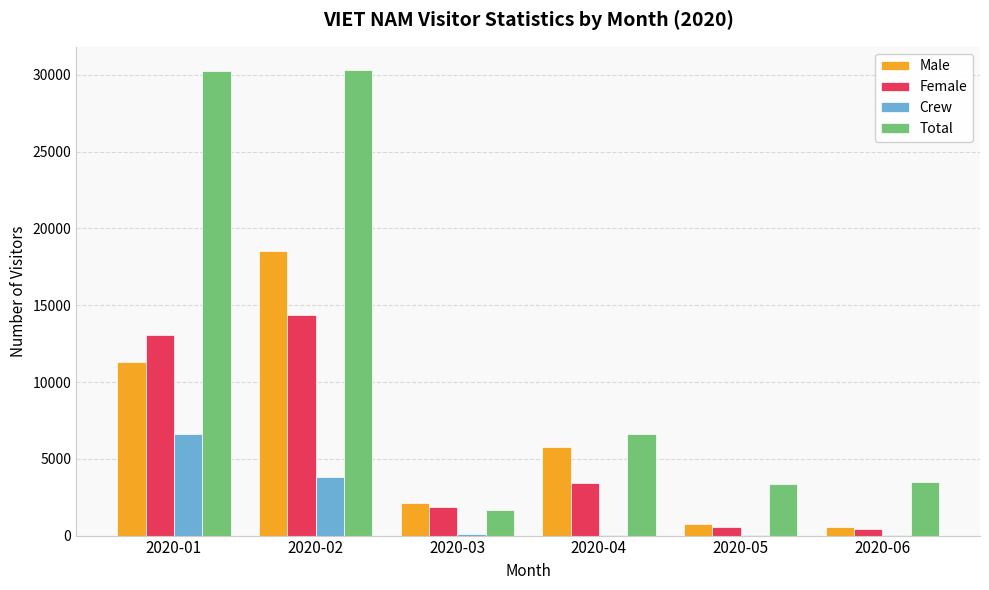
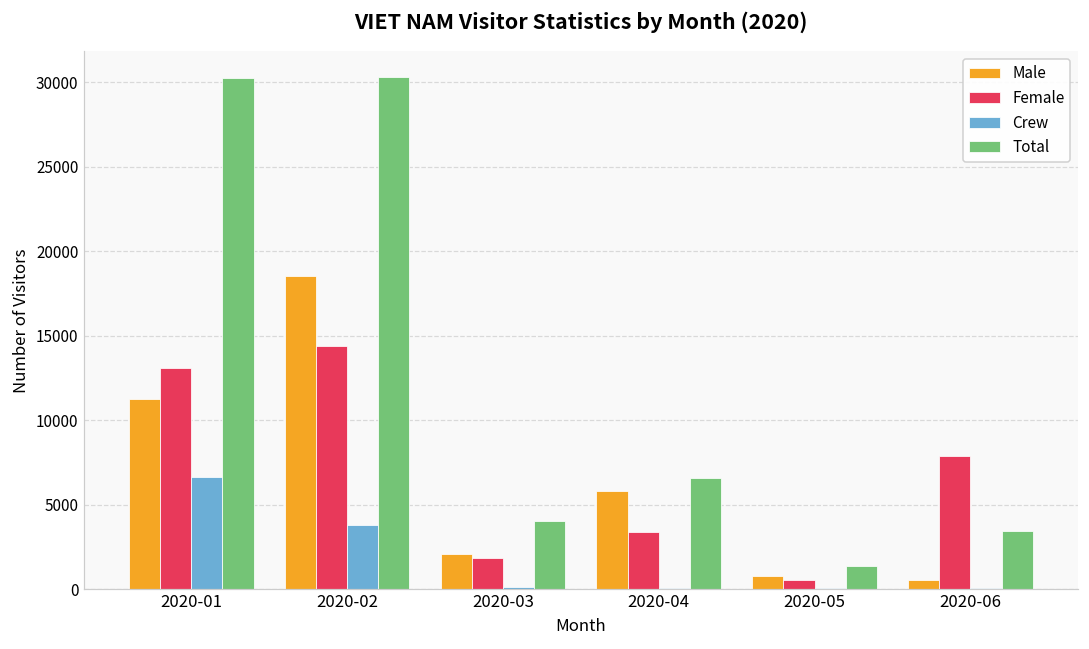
Total, 2020-03: 1700 -> 4000
Total, 2020-05: 3400 -> 1400
Female, 2020-06: 400 -> 7900
